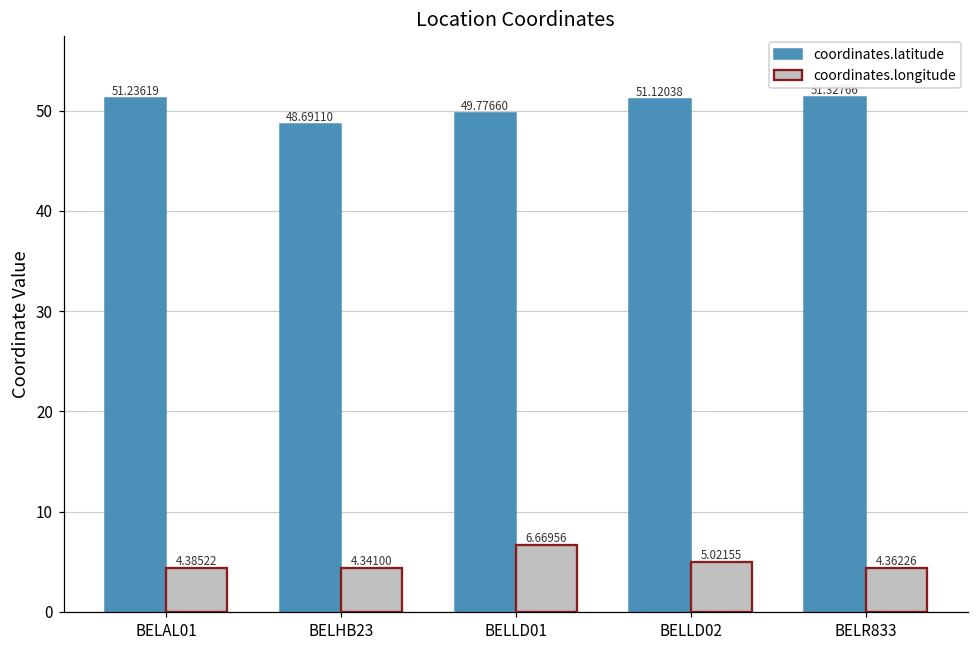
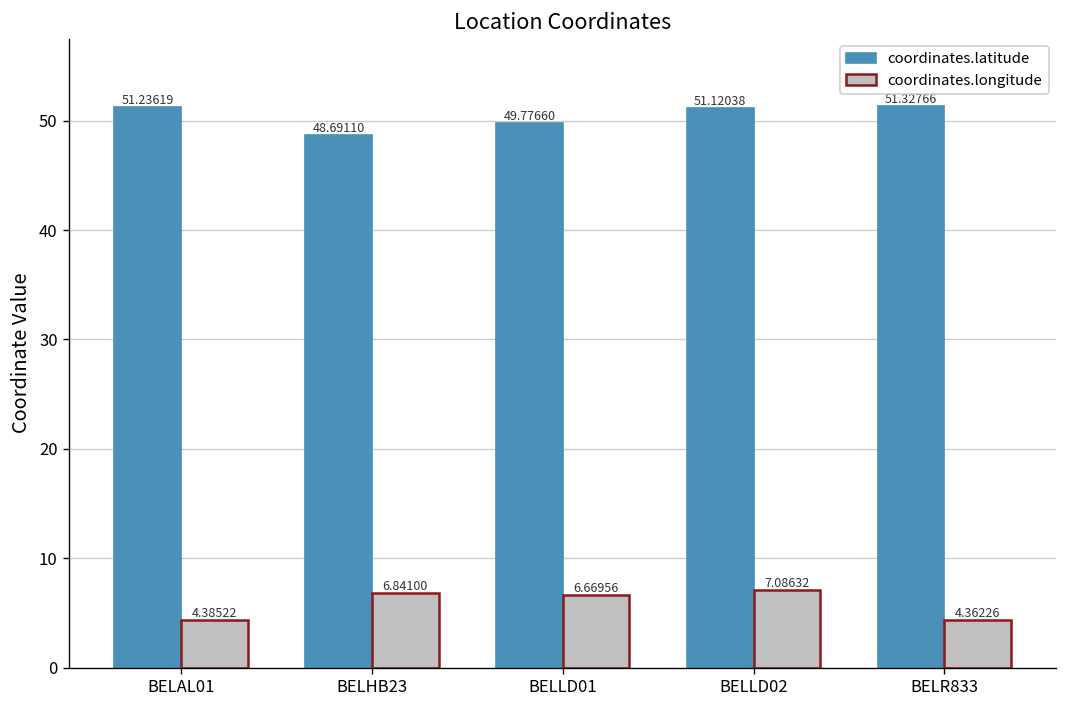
coordinates.longitude, BELHB23: 4.34100 -> 6.84100
coordinates.longitude, BELLD02: 5.02155 -> 7.08632
